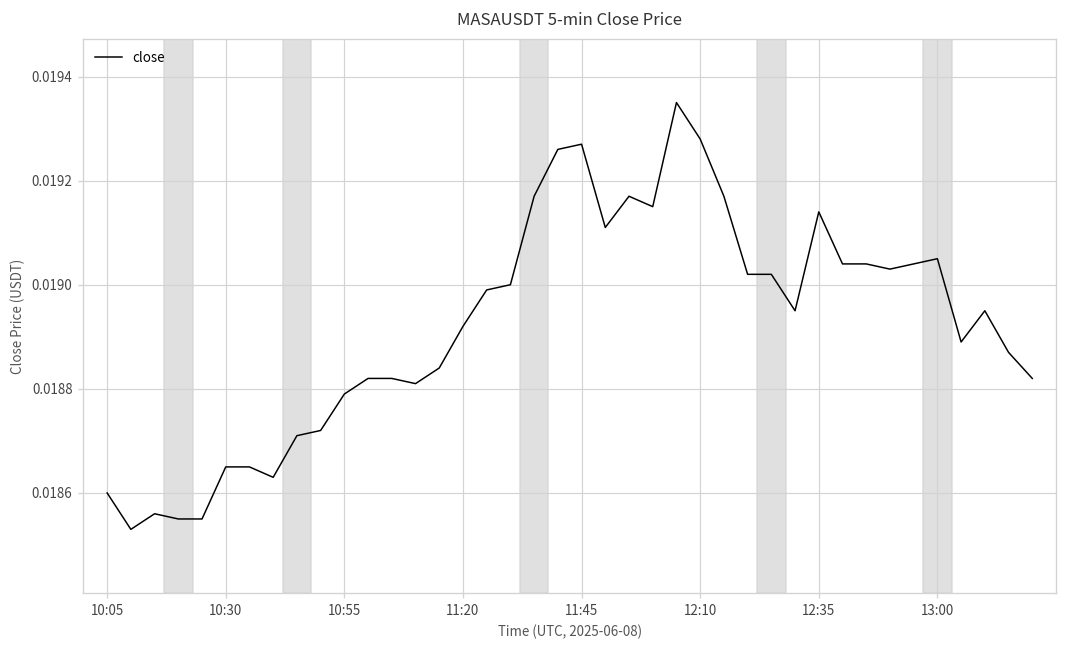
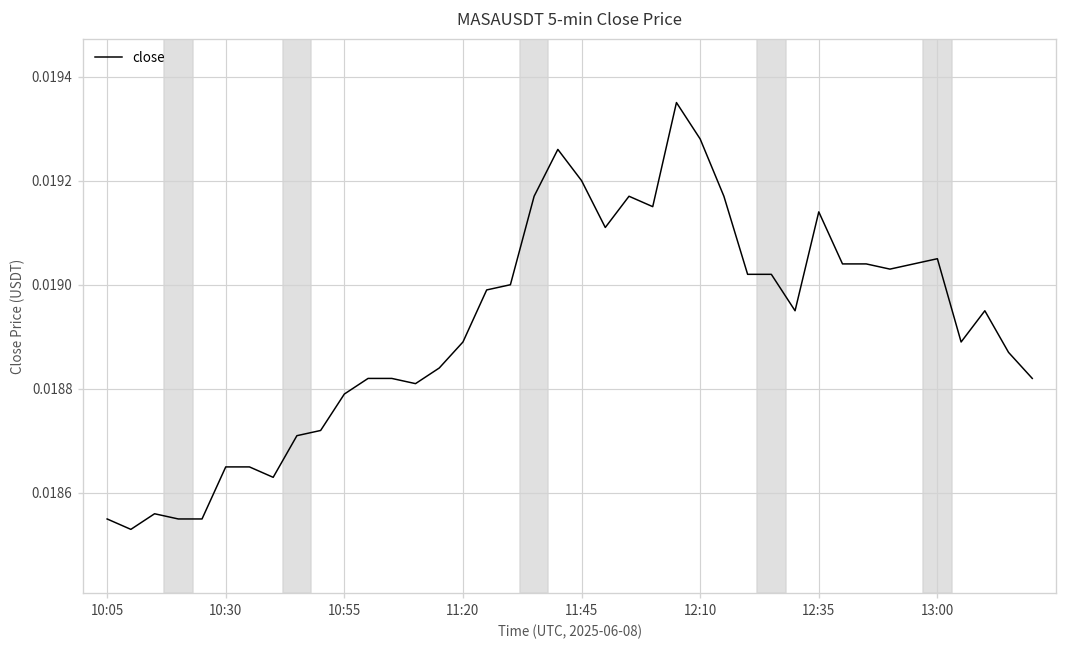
10:05: 0.01860 -> 0.01855
11:20: 0.01892 -> 0.01889
11:45: 0.01927 -> 0.01920
